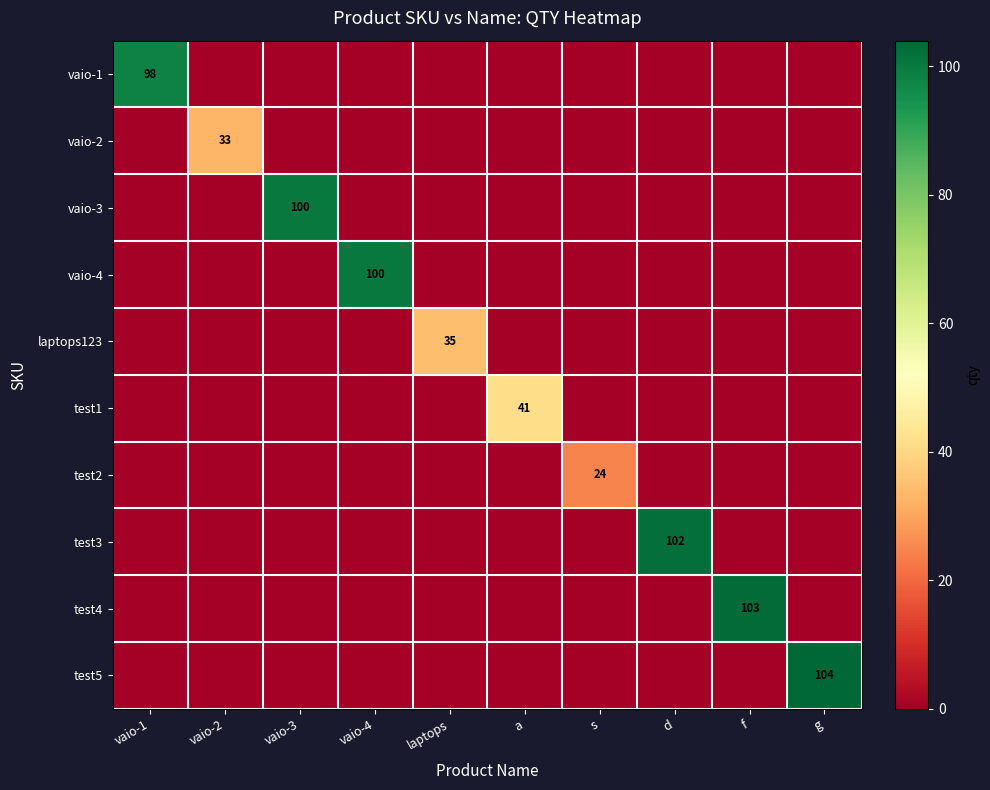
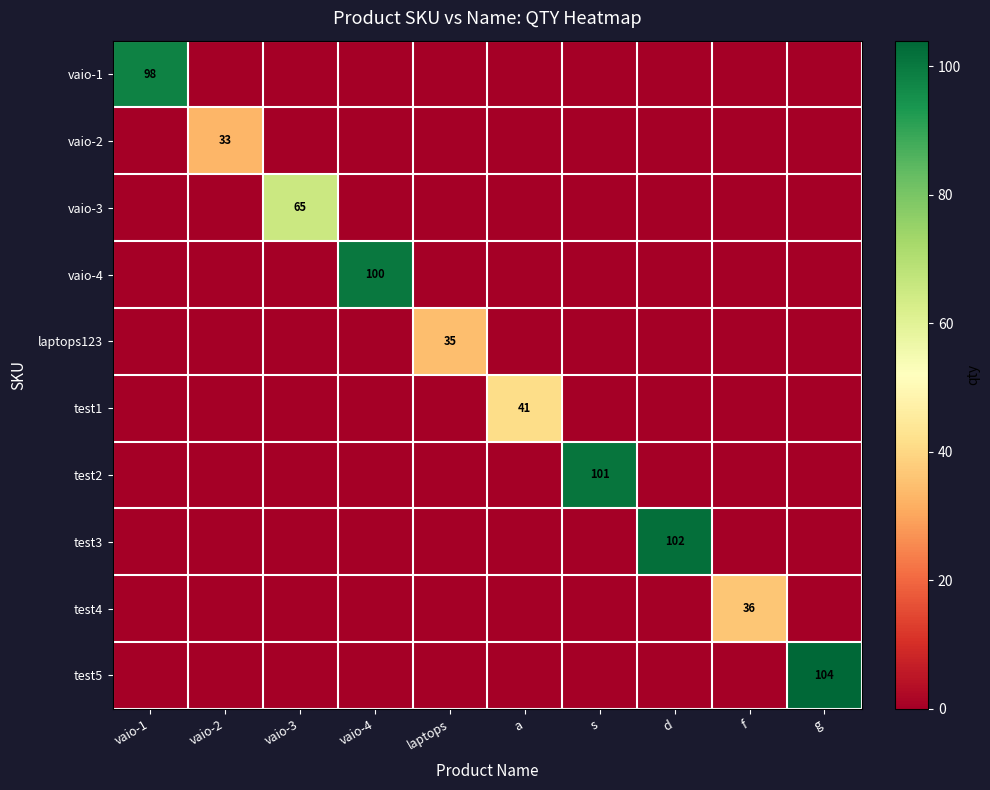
vaio-3, vaio-3: 100 -> 65
test2, s: 24 -> 101
test4, f: 103 -> 36
